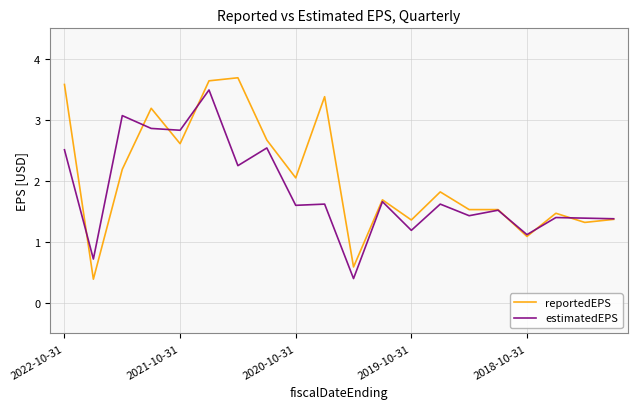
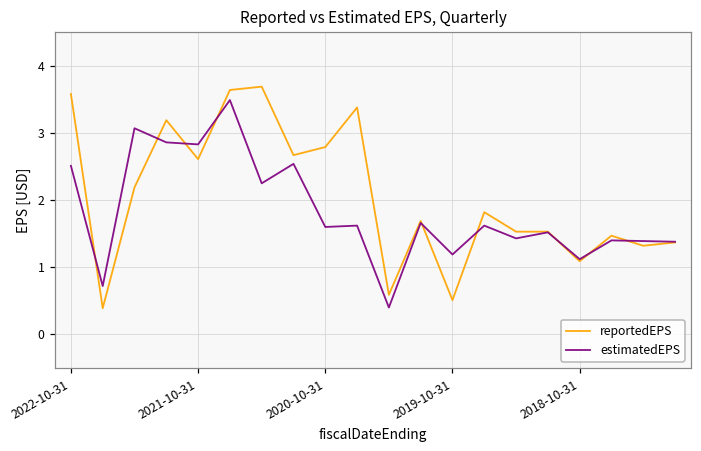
reportedEPS, 2020-10-31: 2.1 -> 2.8
reportedEPS, 2019-10-31: 1.4 -> 0.5
